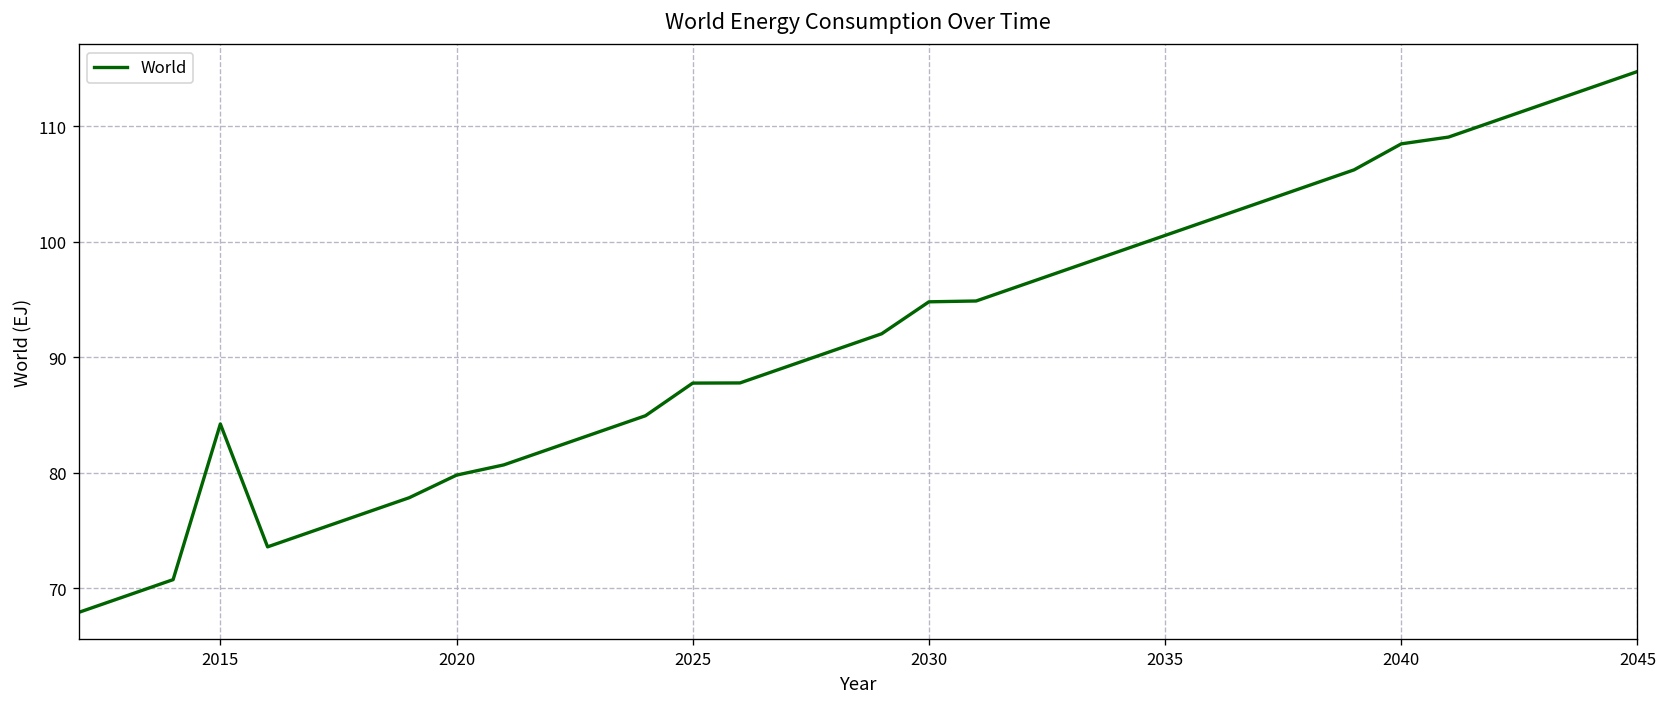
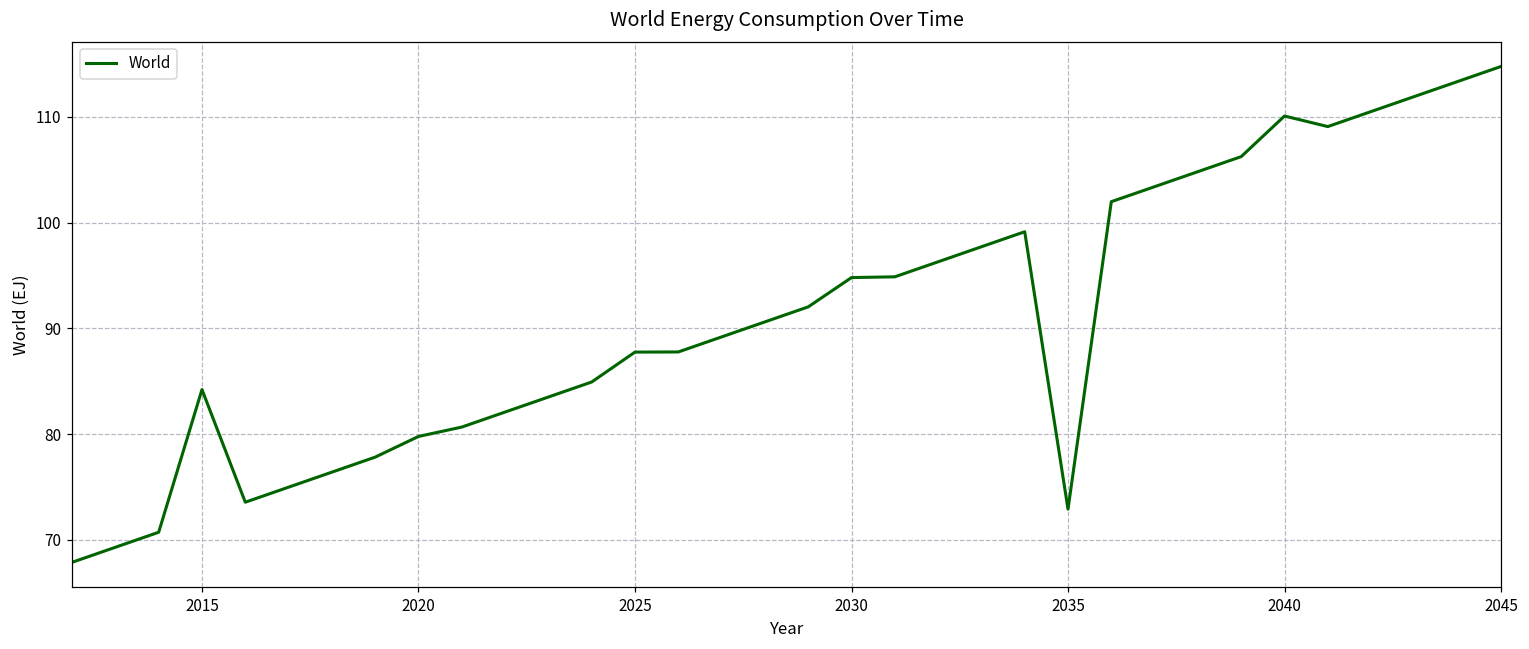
2035: 101 -> 73
2040: 108 -> 110
